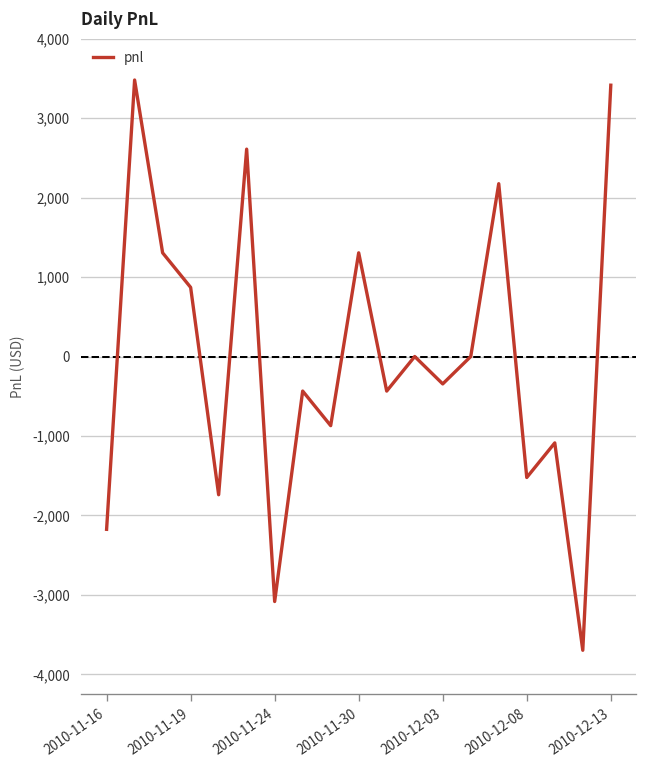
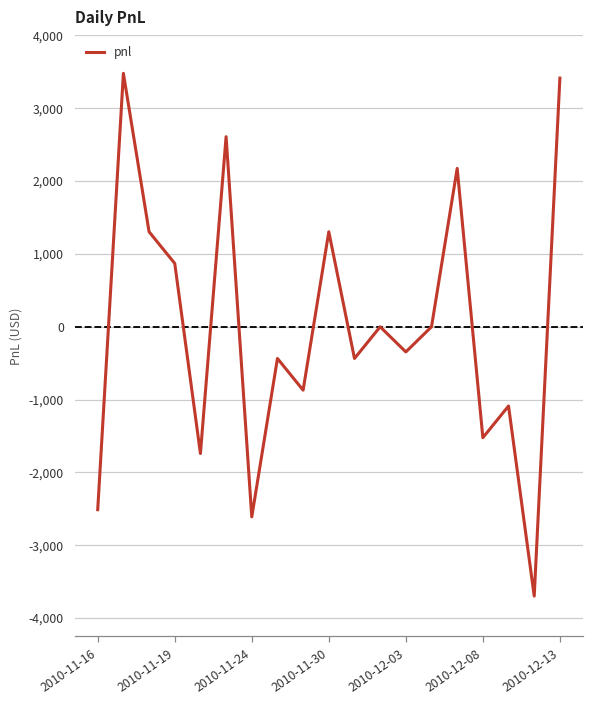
2010-11-16: -2,200 -> -2,500
2010-11-24: -3,100 -> -2,600
